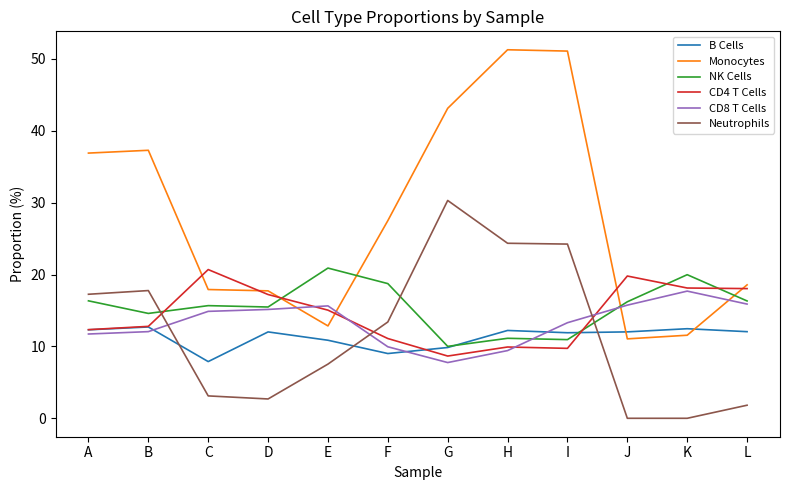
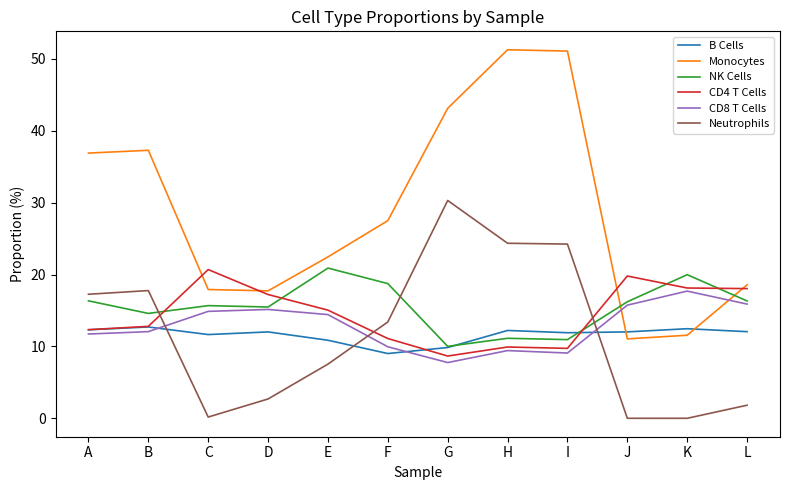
B Cells, C: 8 -> 12
Neutrophils, C: 3 -> 0
Monocytes, E: 13 -> 22
CD8 T Cells, E: 16 -> 14
CD8 T Cells, I: 13 -> 9
